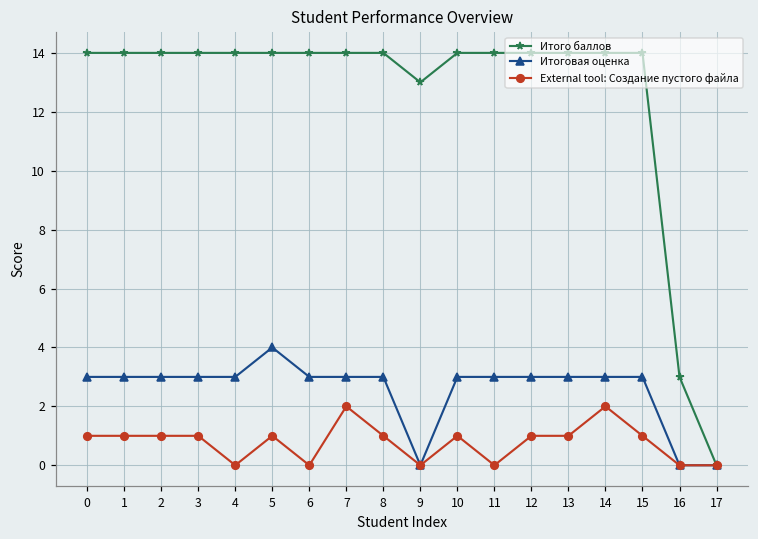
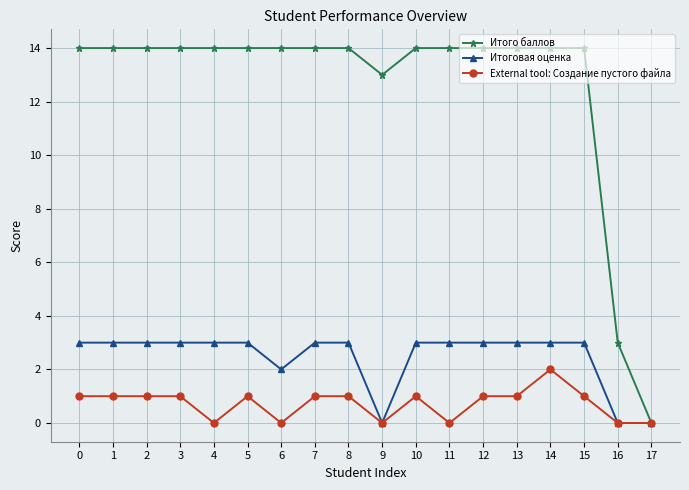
Итоговая оценка, 5: 4 -> 3
Итоговая оценка, 6: 3 -> 2
External tool: Создание пустого файла, 7: 2 -> 1
